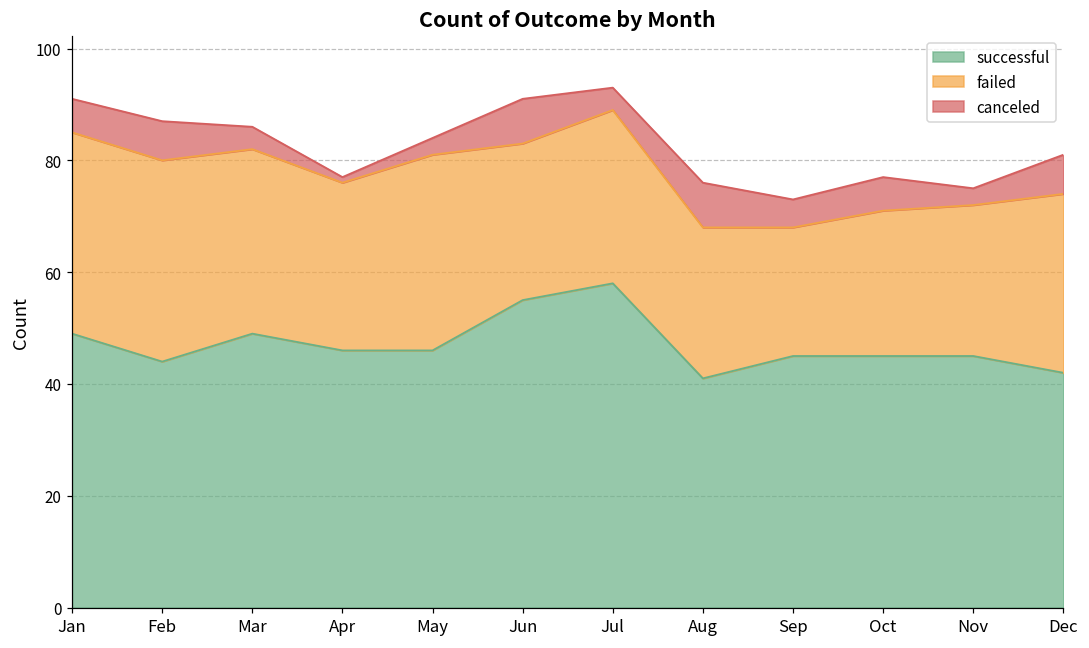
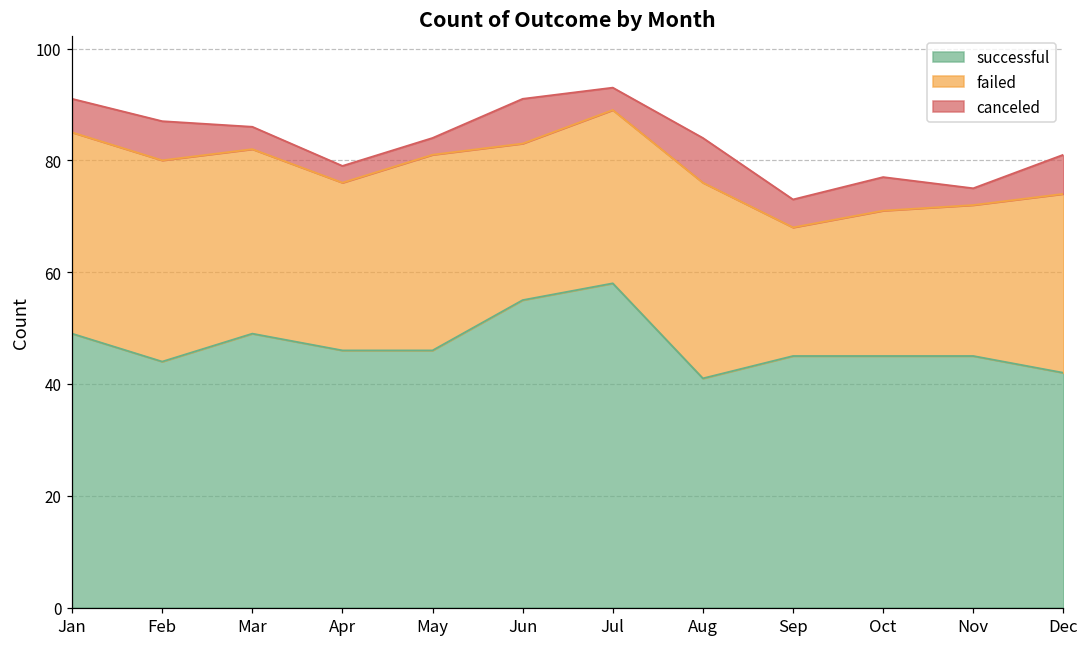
canceled, Apr: 1 -> 3
failed, Aug: 27 -> 35
